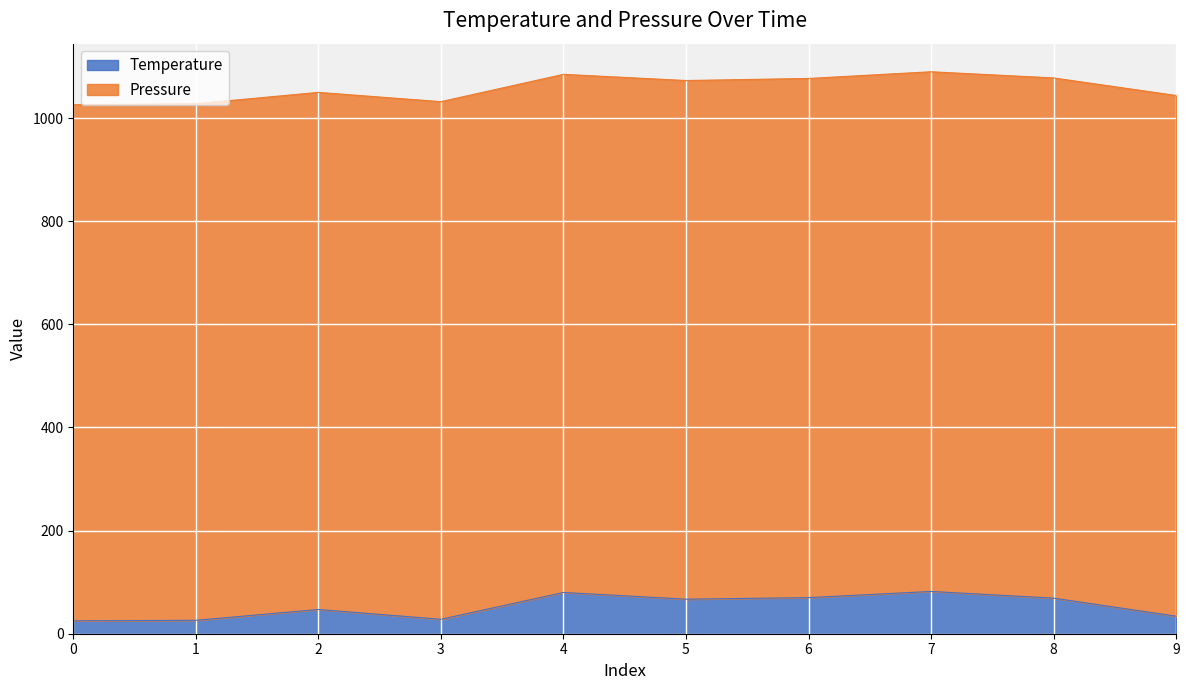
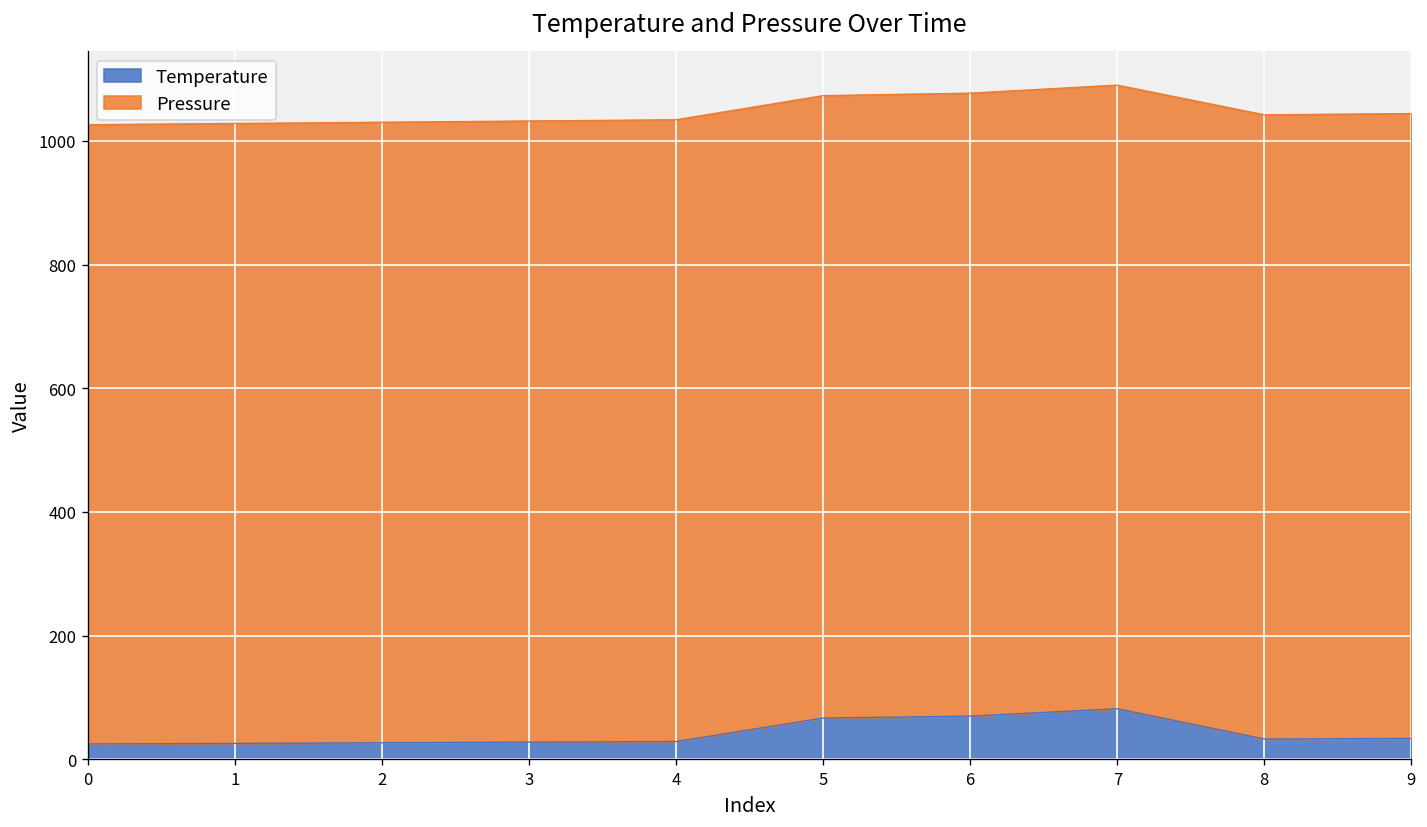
Temperature, 2: 50 -> 30
Temperature, 4: 80 -> 30
Temperature, 8: 70 -> 30
